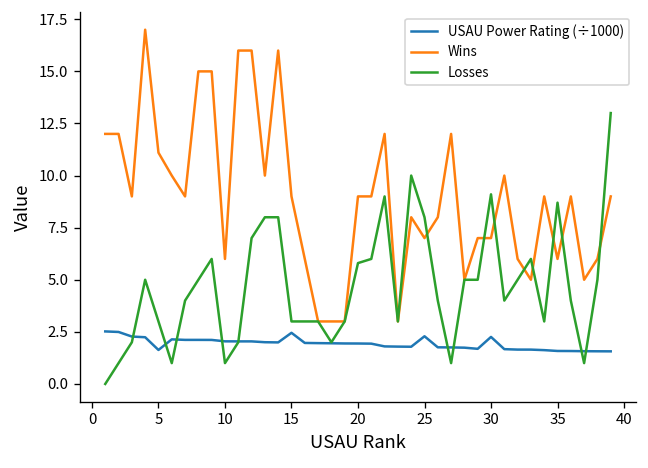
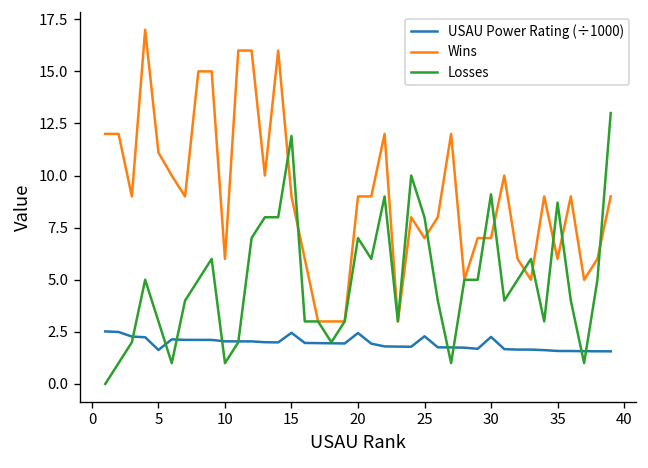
Losses, 15: 3.0 -> 11.9
USAU Power Rating (÷1000), 20: 1.9 -> 2.4
Losses, 20: 5.8 -> 7.0
